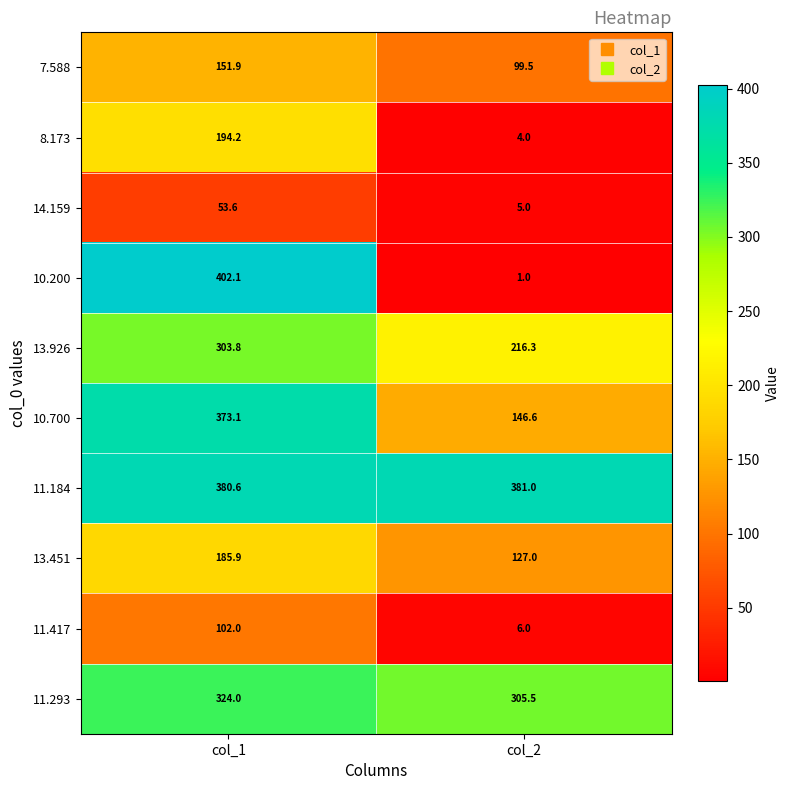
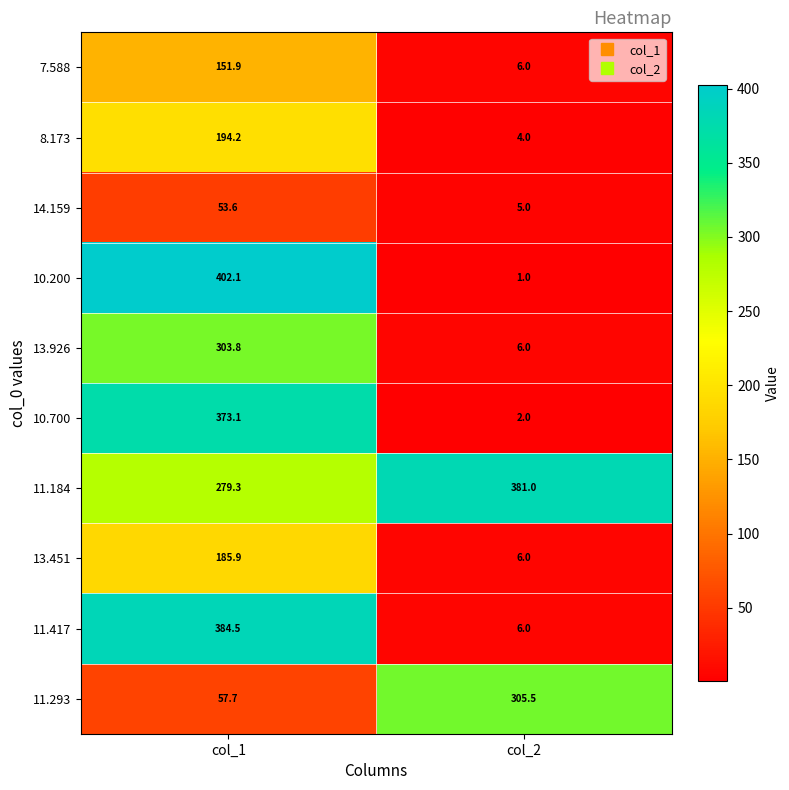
7.588, col_2: 99.5 -> 6.0
13.926, col_2: 216.3 -> 6.0
10.700, col_2: 146.6 -> 2.0
11.184, col_1: 380.6 -> 279.3
13.451, col_2: 127.0 -> 6.0
11.417, col_1: 102.0 -> 384.5
11.293, col_1: 324.0 -> 57.7
